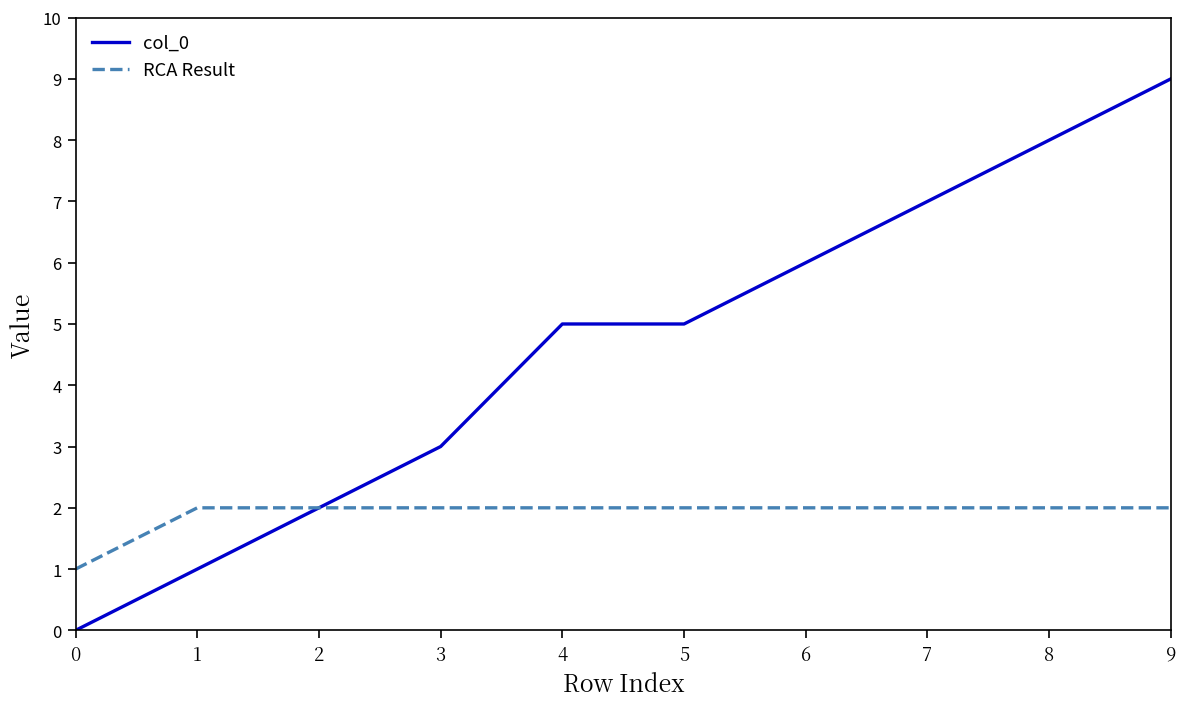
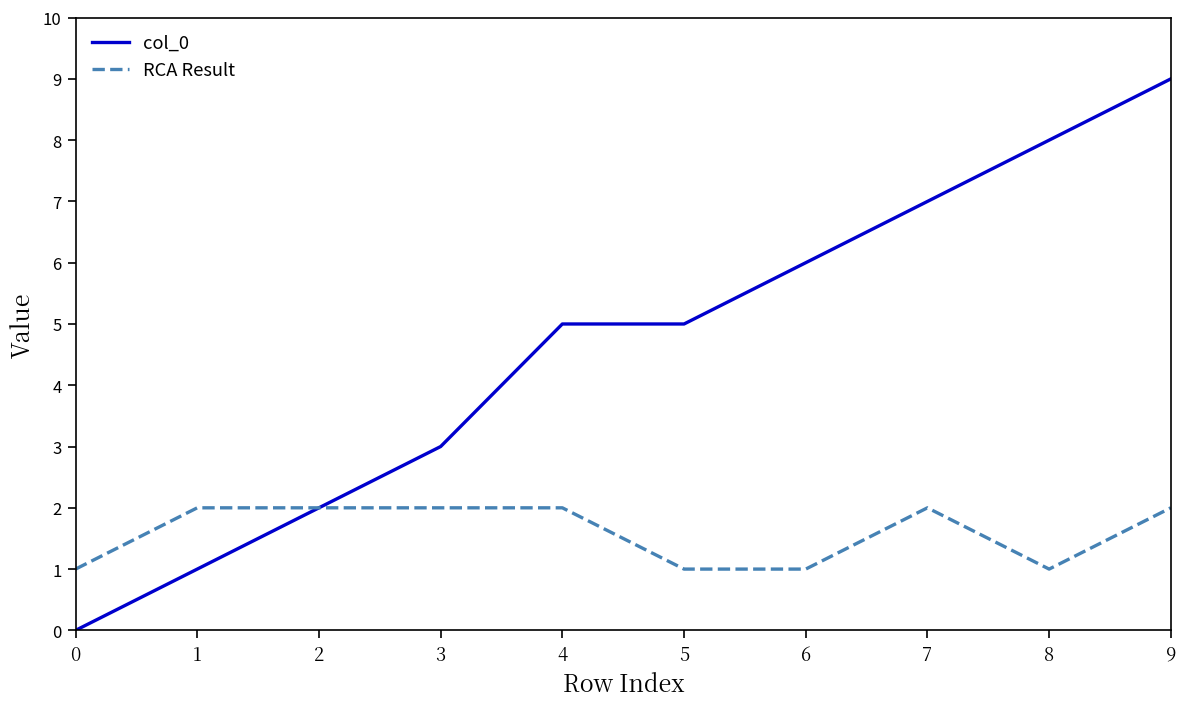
RCA Result, 5: 2 -> 1
RCA Result, 6: 2 -> 1
RCA Result, 8: 2 -> 1
